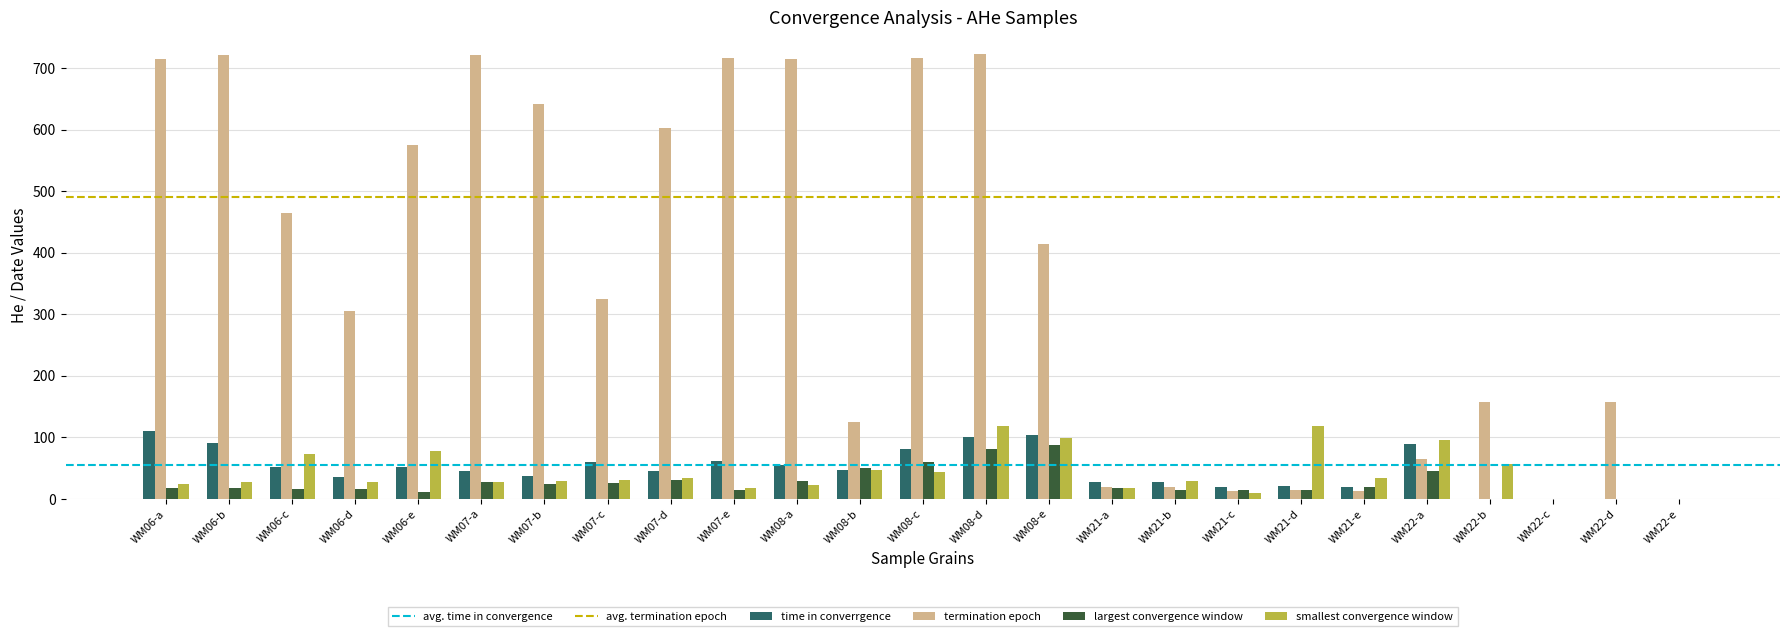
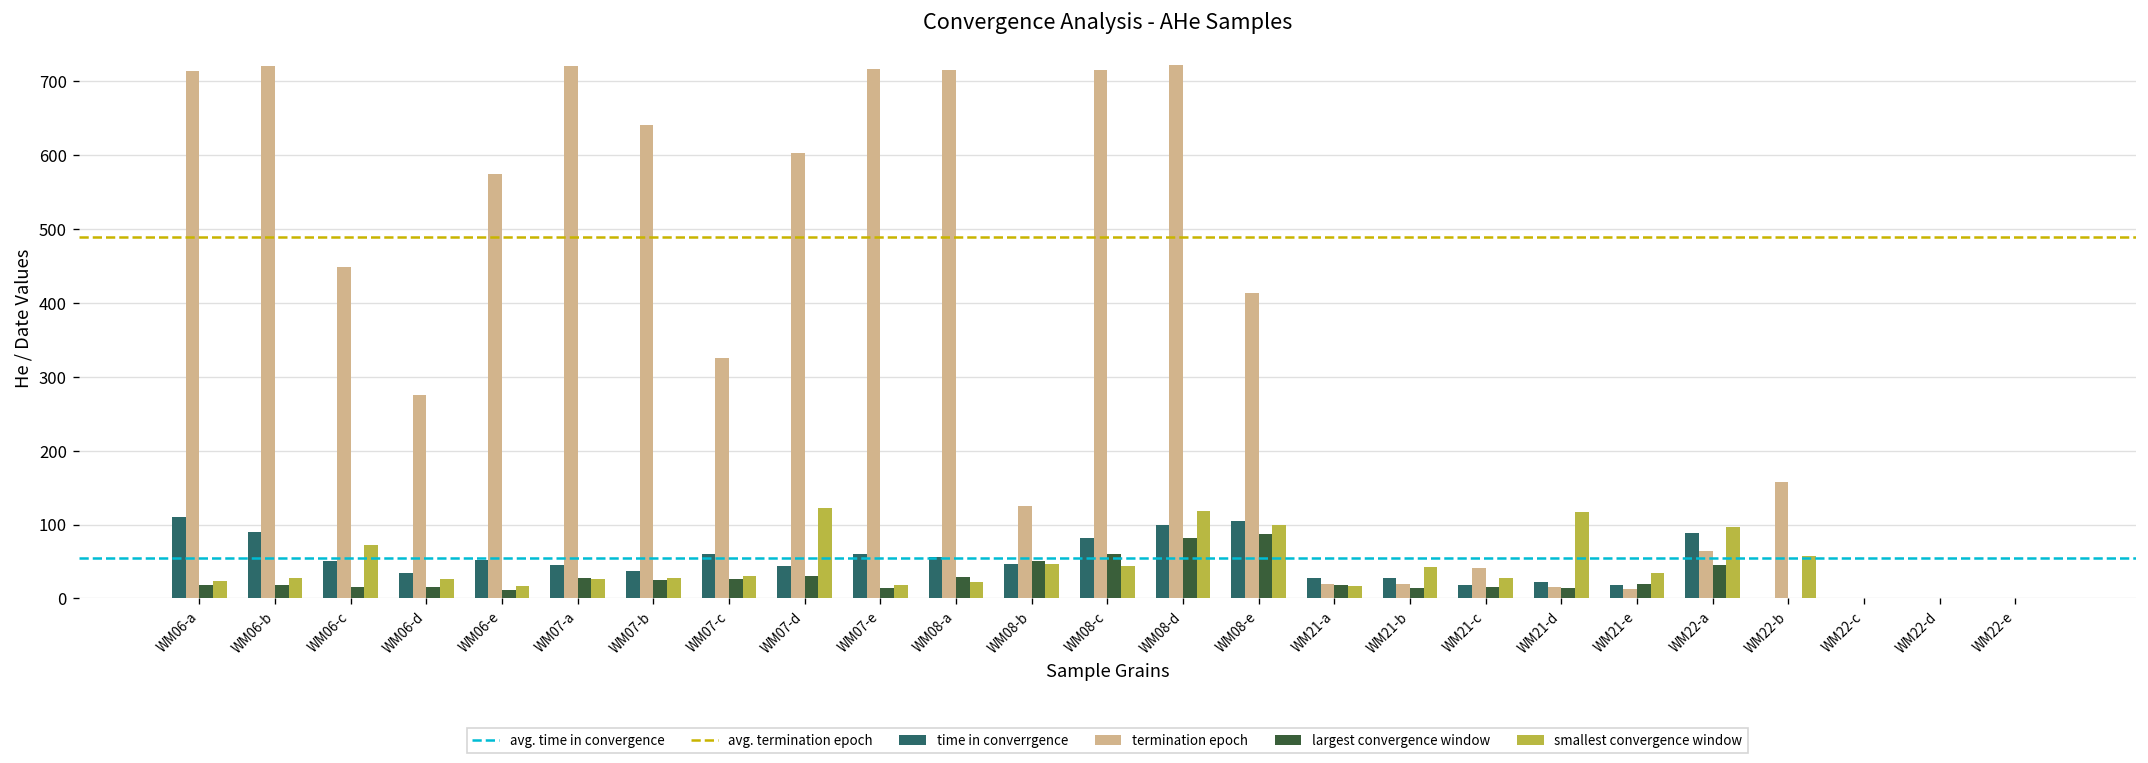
termination epoch, WM06-c: 470 -> 450
termination epoch, WM06-d: 310 -> 280
smallest convergence window, WM06-e: 80 -> 20
smallest convergence window, WM07-d: 30 -> 120
smallest convergence window, WM21-b: 30 -> 40
termination epoch, WM21-c: 10 -> 40
smallest convergence window, WM21-c: 10 -> 30
termination epoch, WM22-d: 160 -> 0
